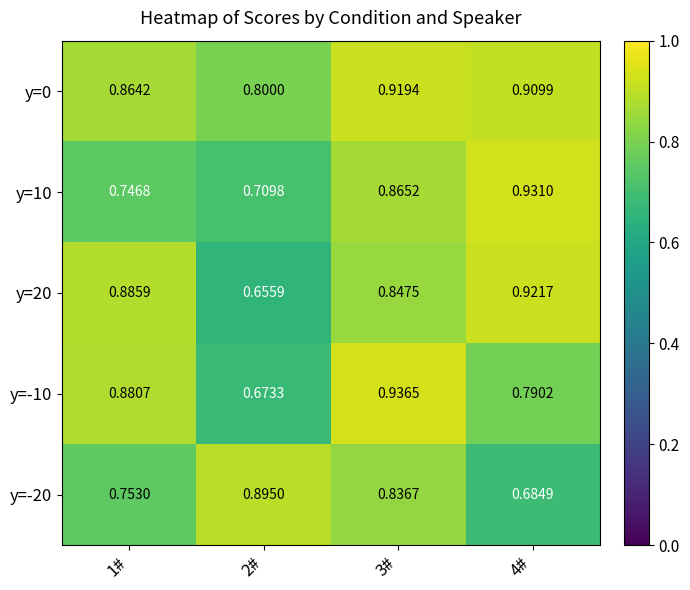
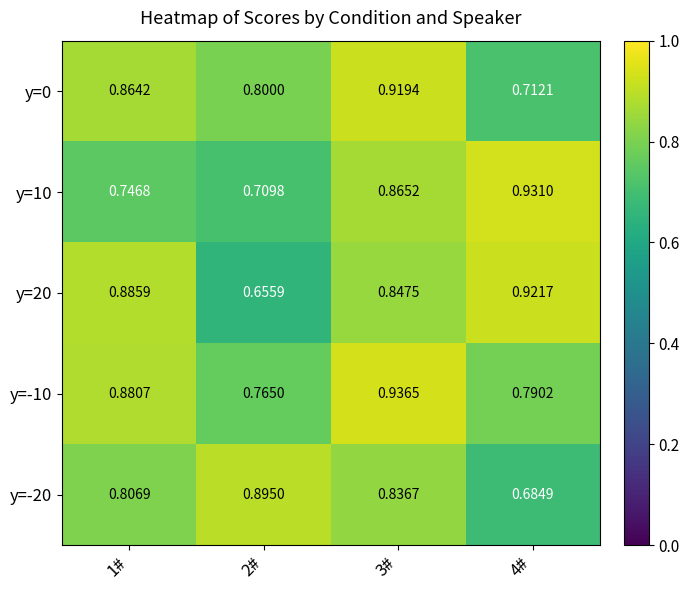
y=0, 4#: 0.9099 -> 0.7121
y=-10, 2#: 0.6733 -> 0.7650
y=-20, 1#: 0.7530 -> 0.8069
